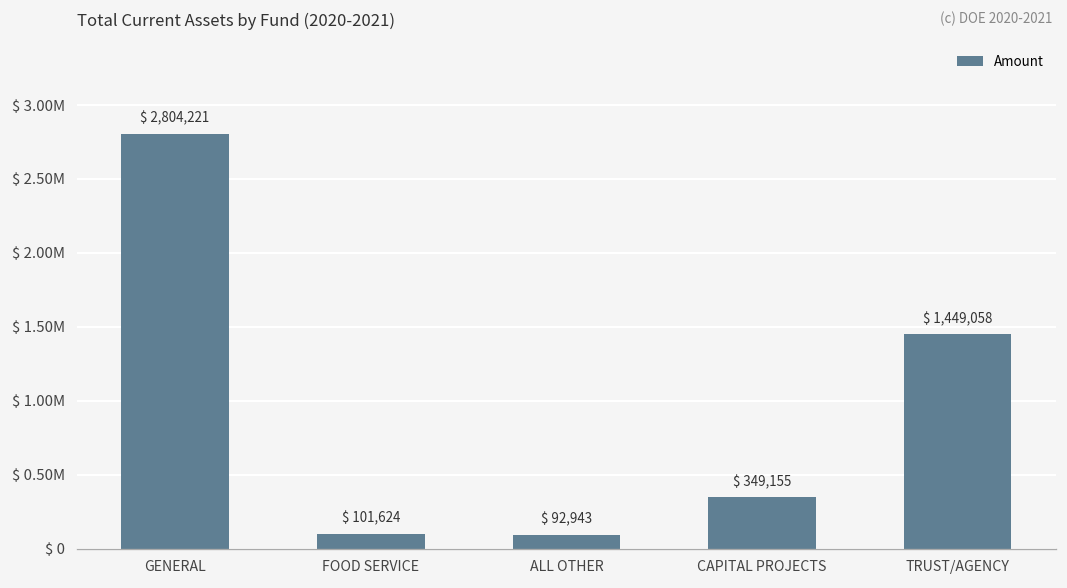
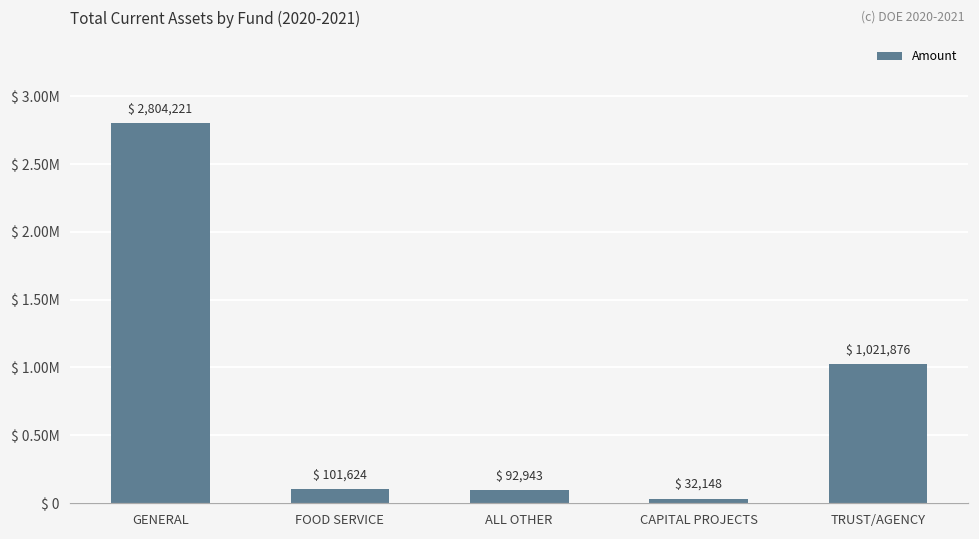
CAPITAL PROJECTS: 349,155 -> 32,148
TRUST/AGENCY: 1,449,058 -> 1,021,876
